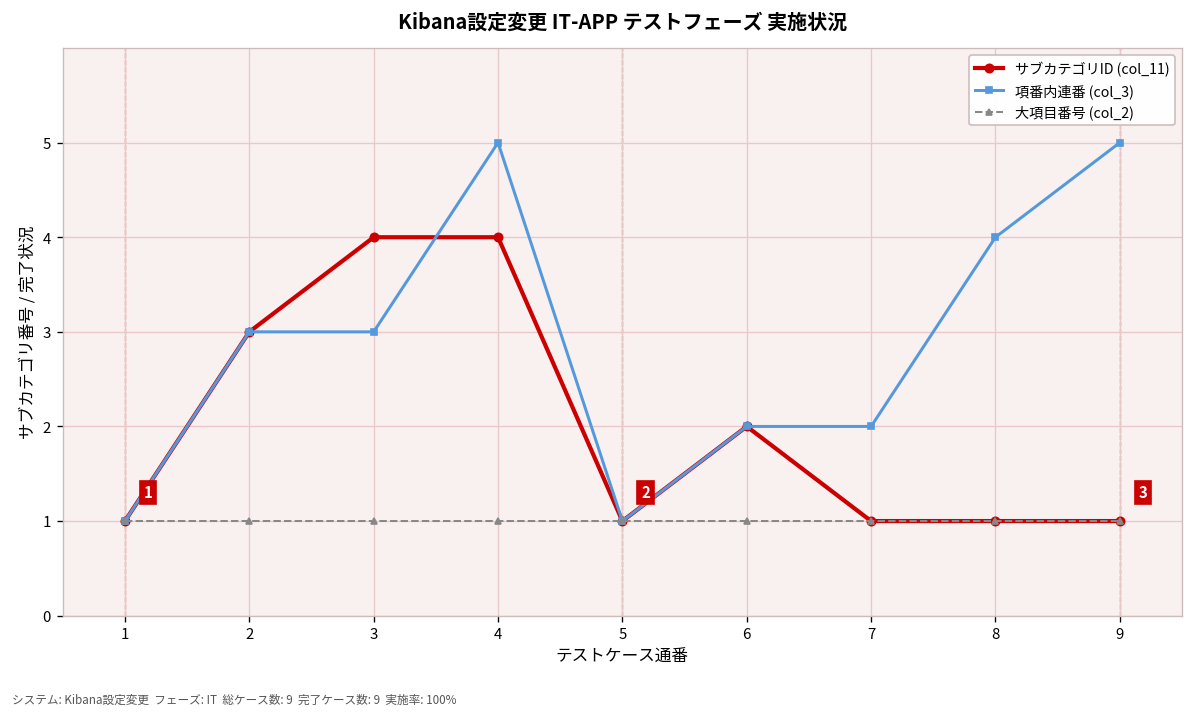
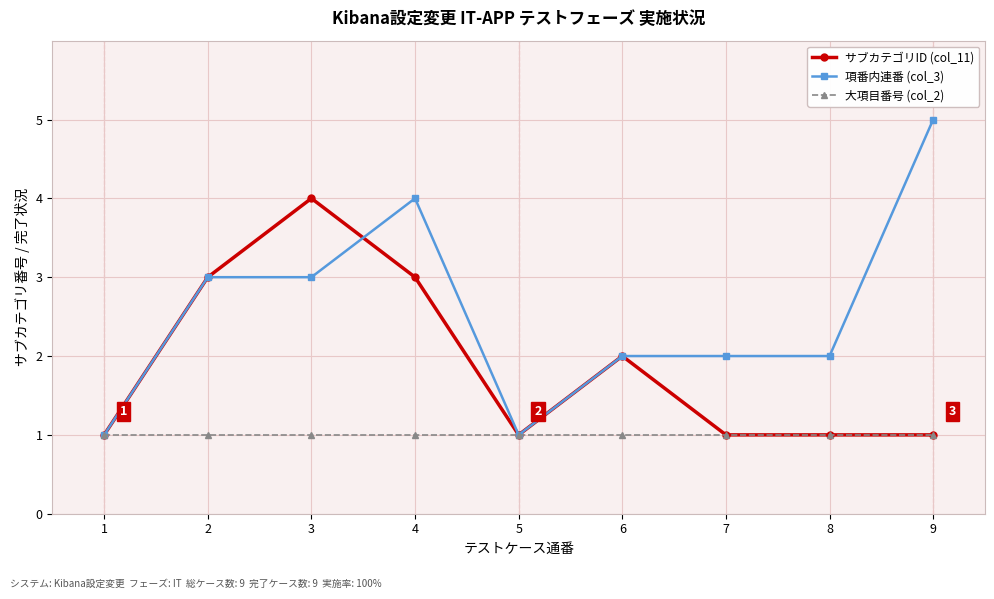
サブカテゴリID (col_11), 4: 4 -> 3
項番内連番 (col_3), 4: 5 -> 4
項番内連番 (col_3), 8: 4 -> 2
